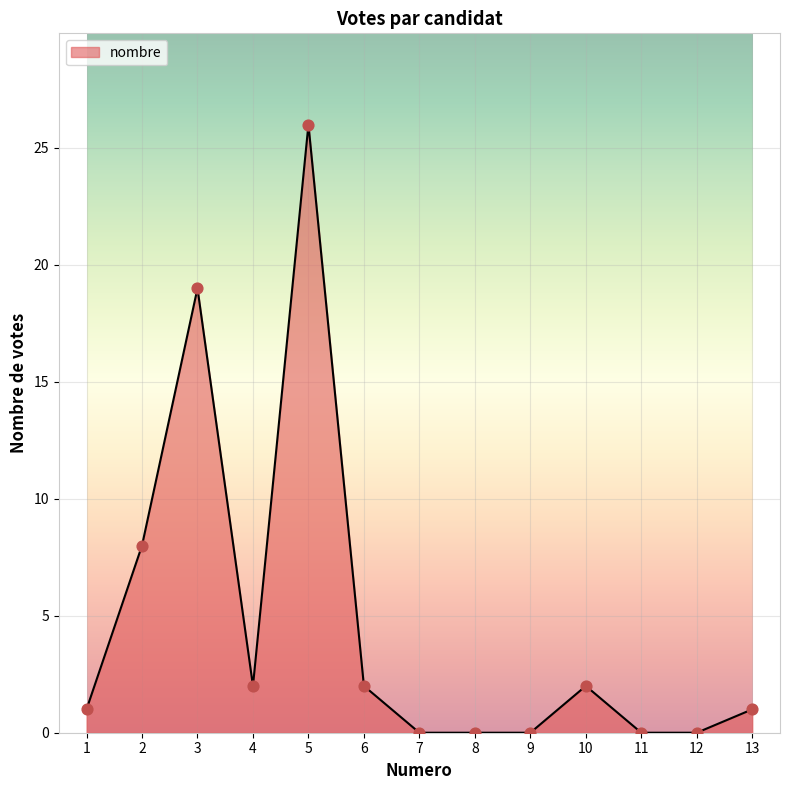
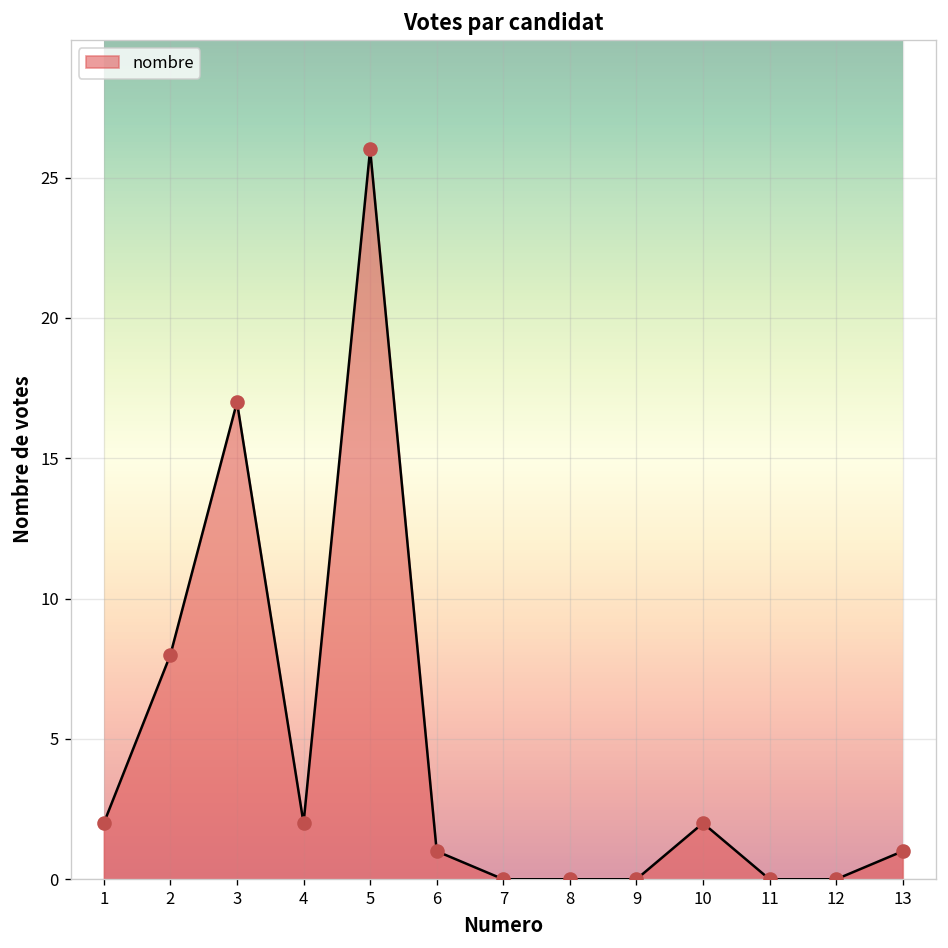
1: 1 -> 2
3: 19 -> 17
6: 2 -> 1
